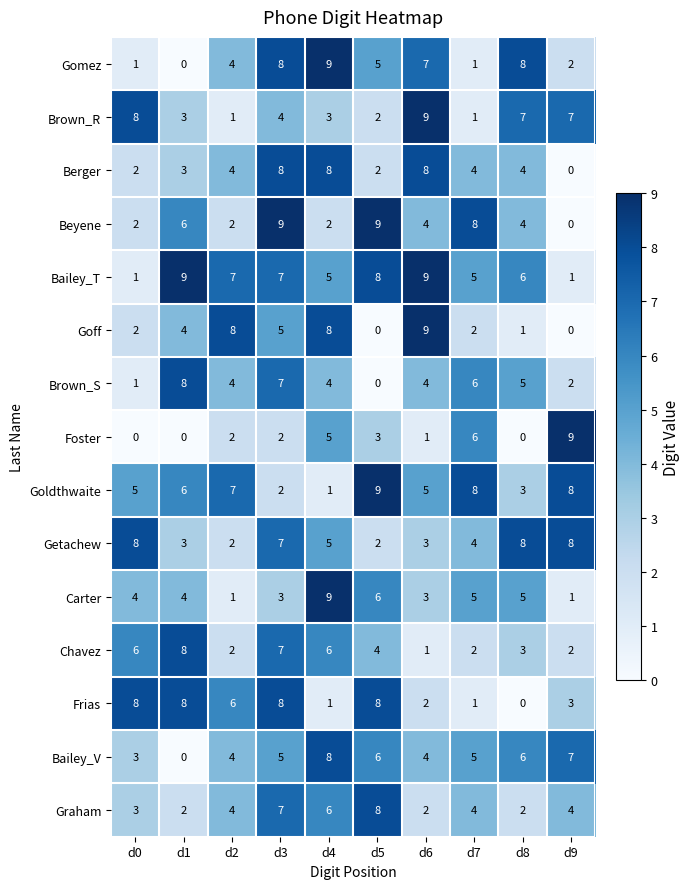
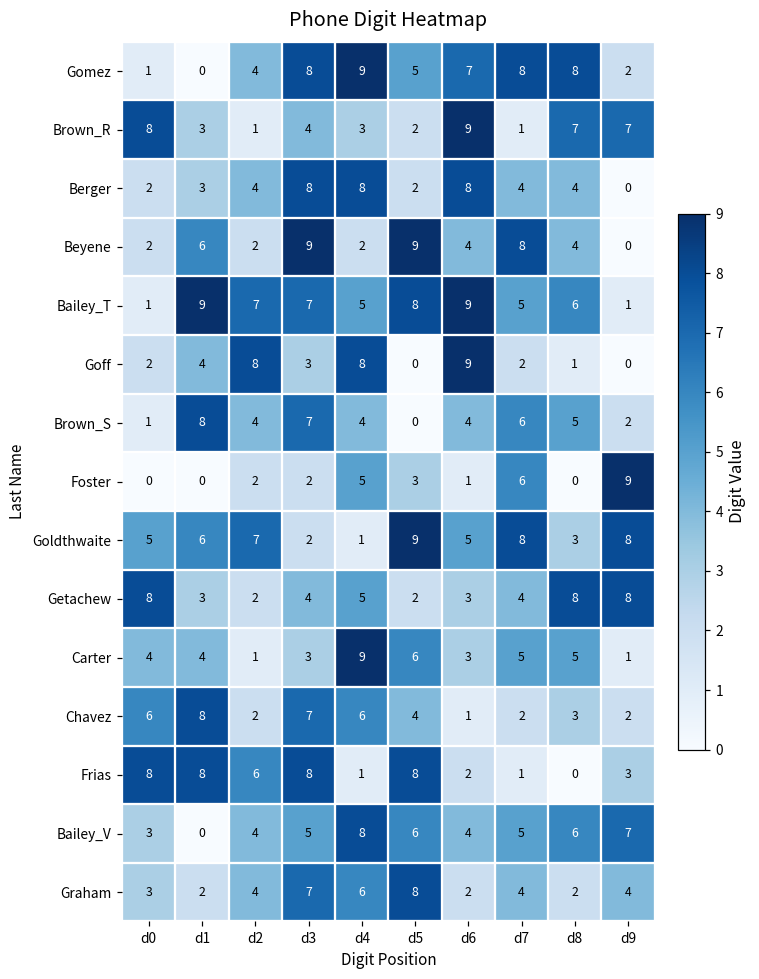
Gomez, d7: 1 -> 8
Goff, d3: 5 -> 3
Getachew, d3: 7 -> 4
